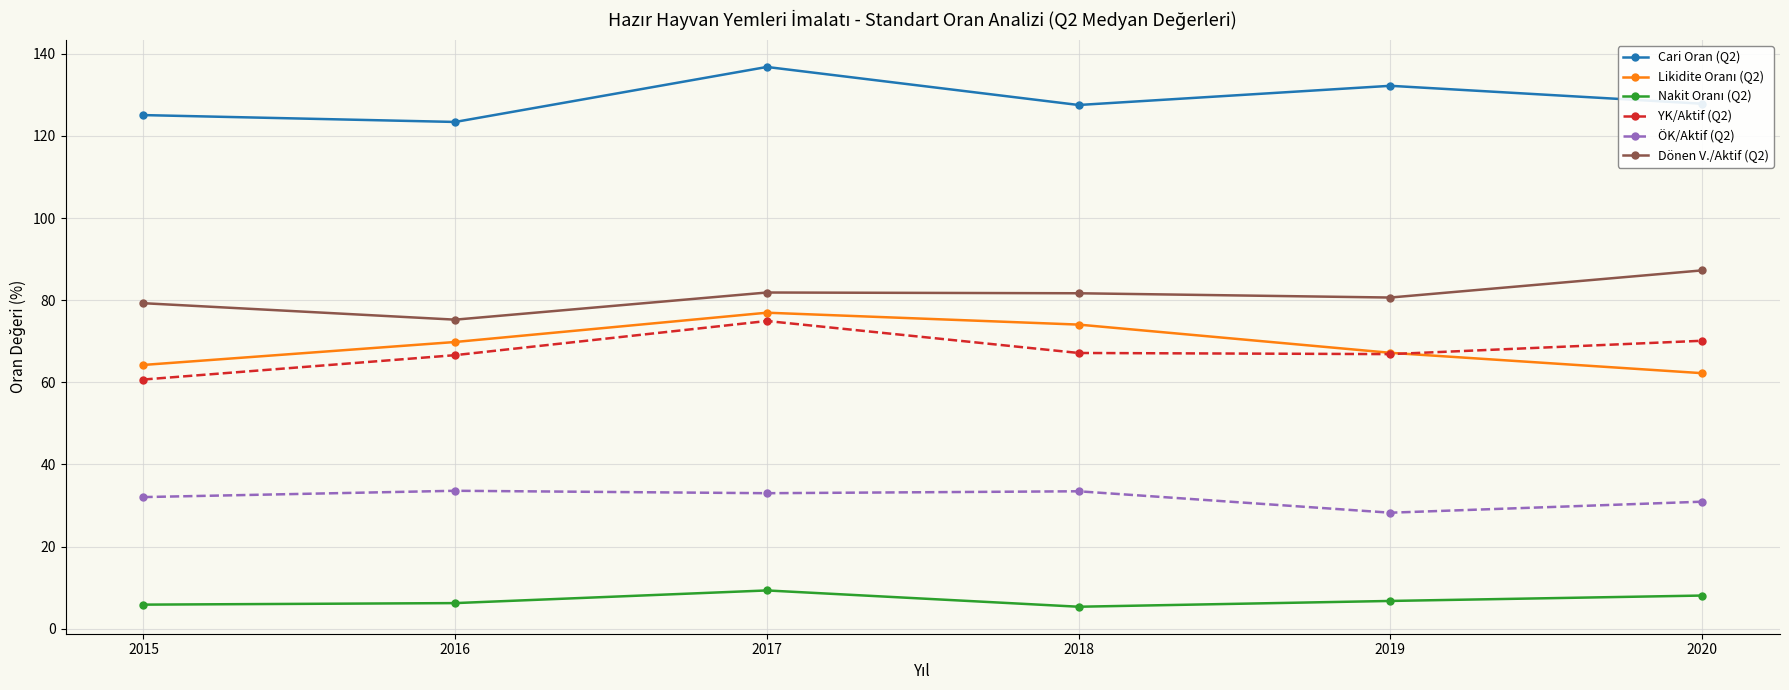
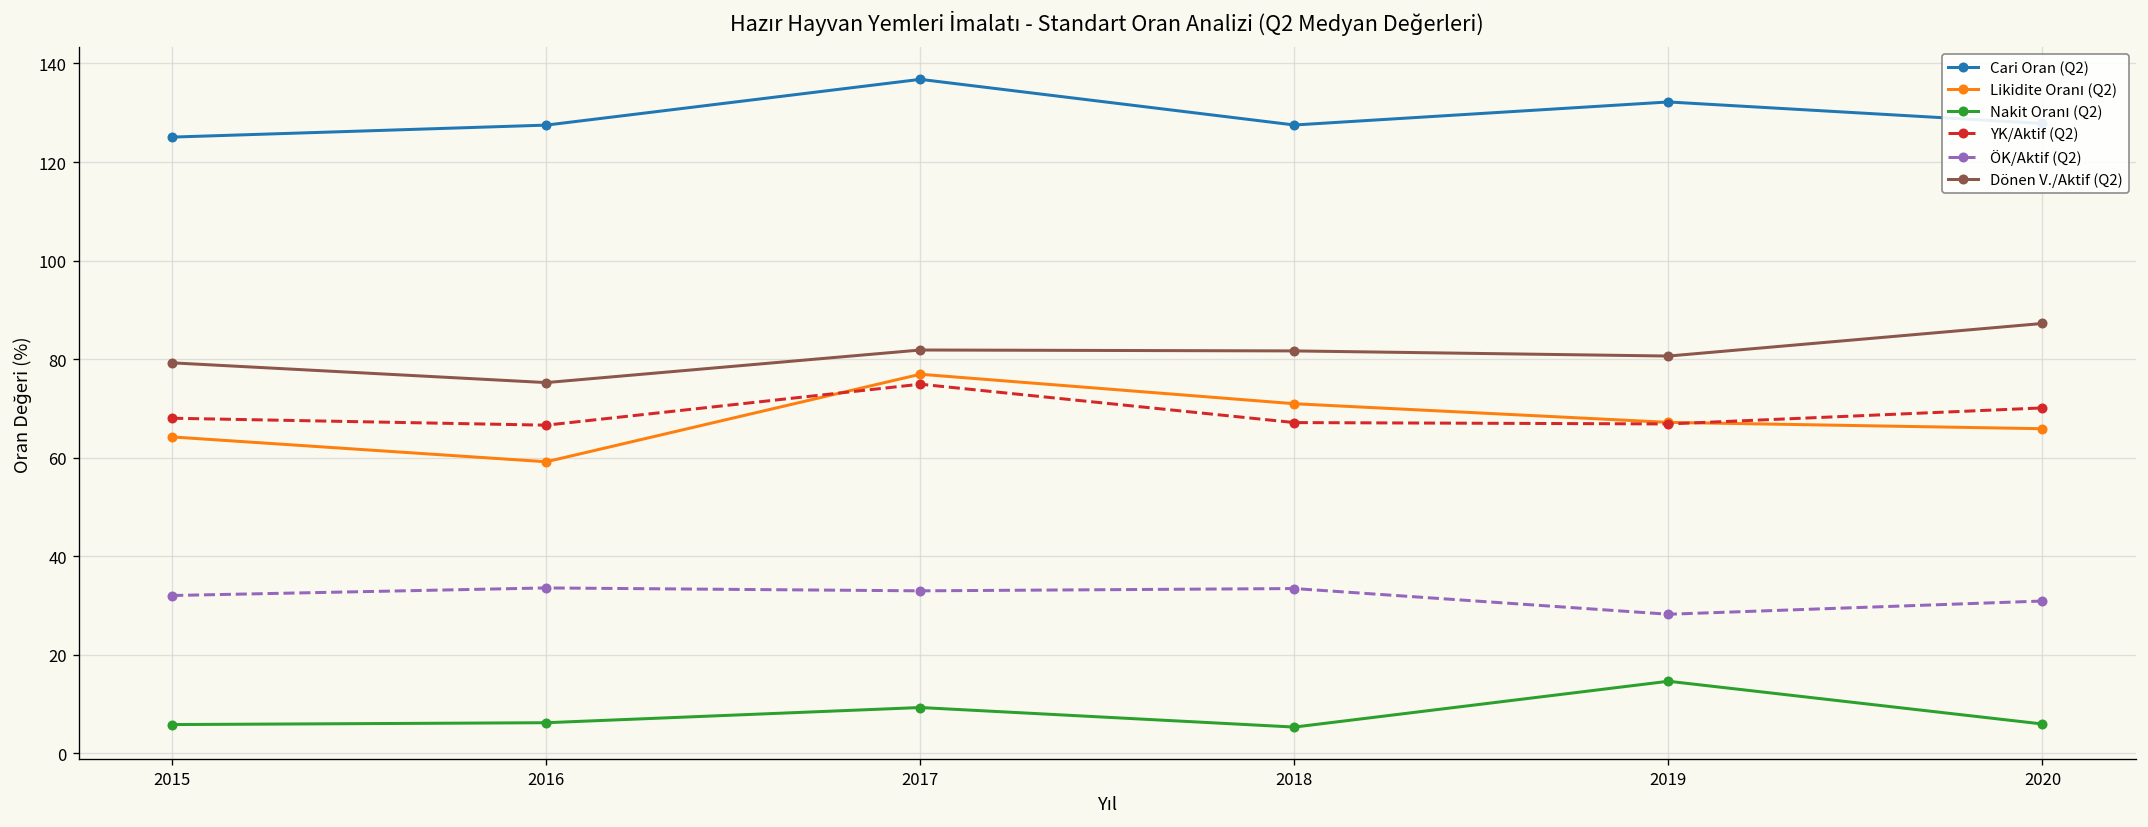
YK/Aktif (Q2), 2015: 61 -> 68
Cari Oran (Q2), 2016: 123 -> 127
Likidite Oranı (Q2), 2016: 70 -> 59
Likidite Oranı (Q2), 2018: 74 -> 71
Nakit Oranı (Q2), 2019: 7 -> 15
Likidite Oranı (Q2), 2020: 62 -> 66
Nakit Oranı (Q2), 2020: 8 -> 6
